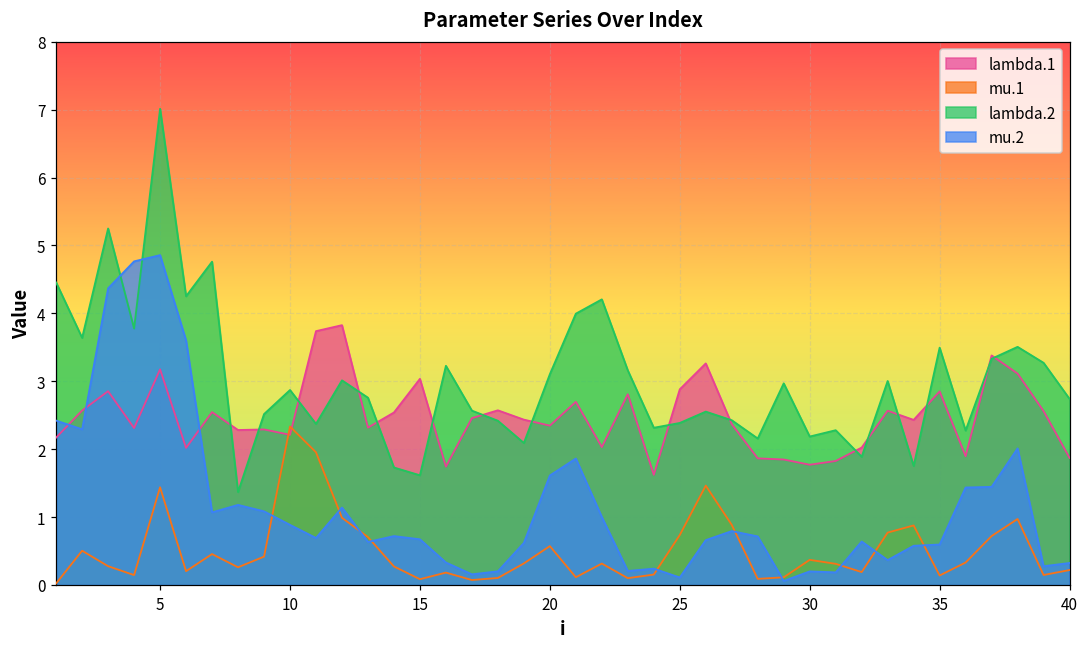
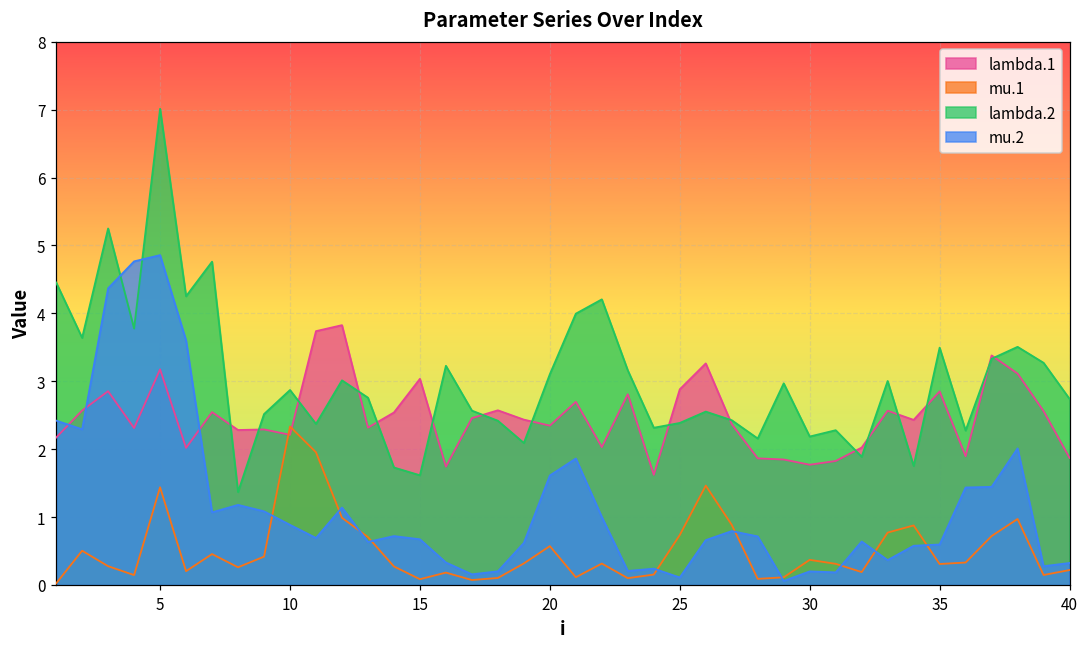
mu.1, 35: 0.1 -> 0.3
